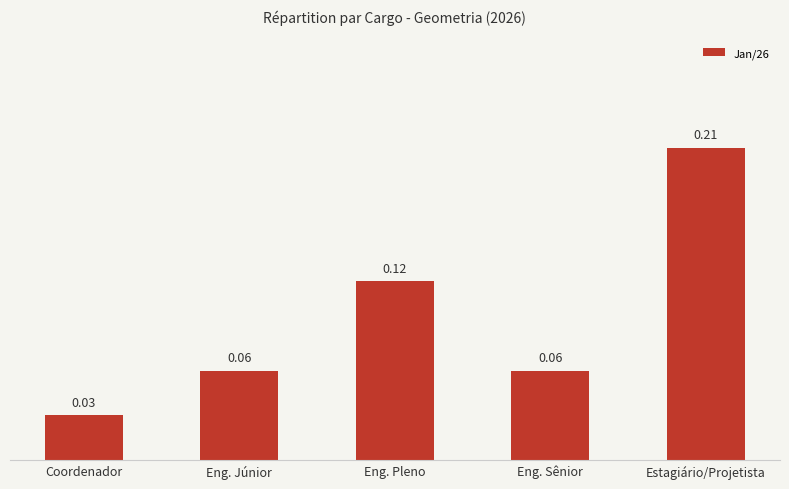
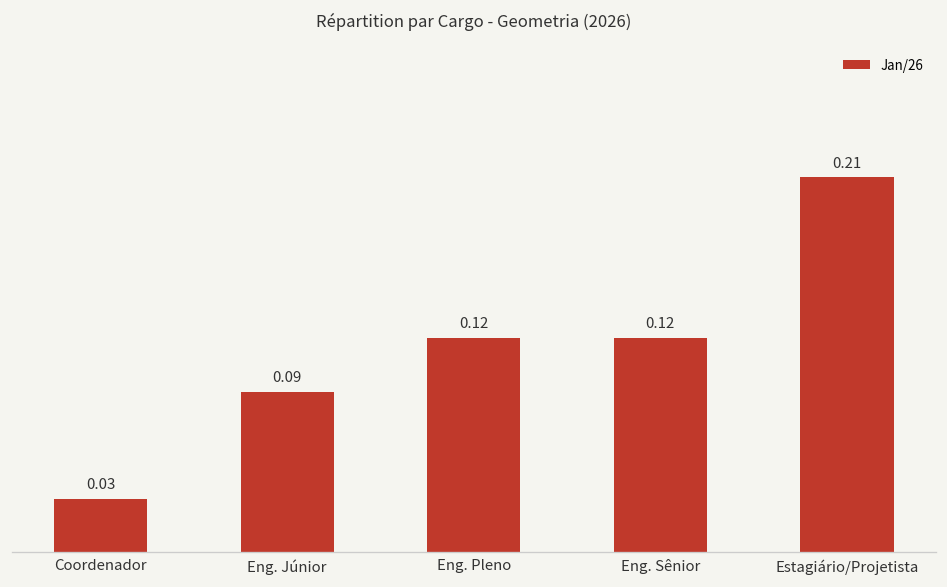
Eng. Júnior: 0.06 -> 0.09
Eng. Sênior: 0.06 -> 0.12
